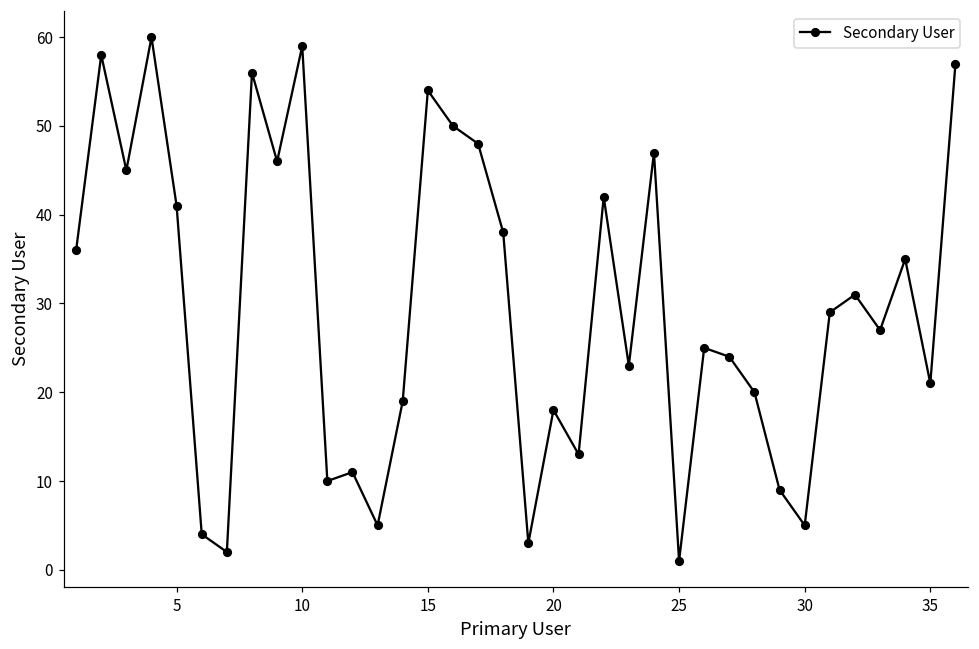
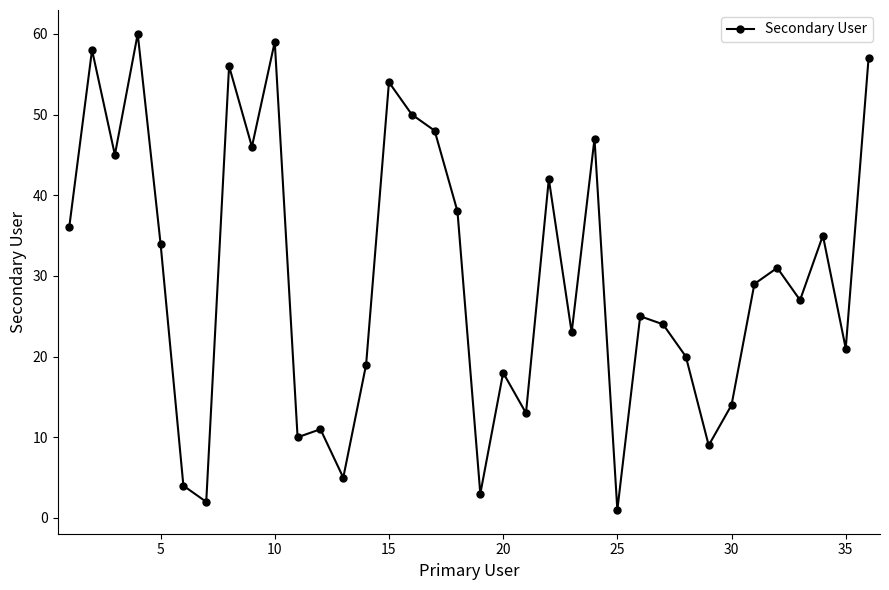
5: 41 -> 34
30: 5 -> 14
